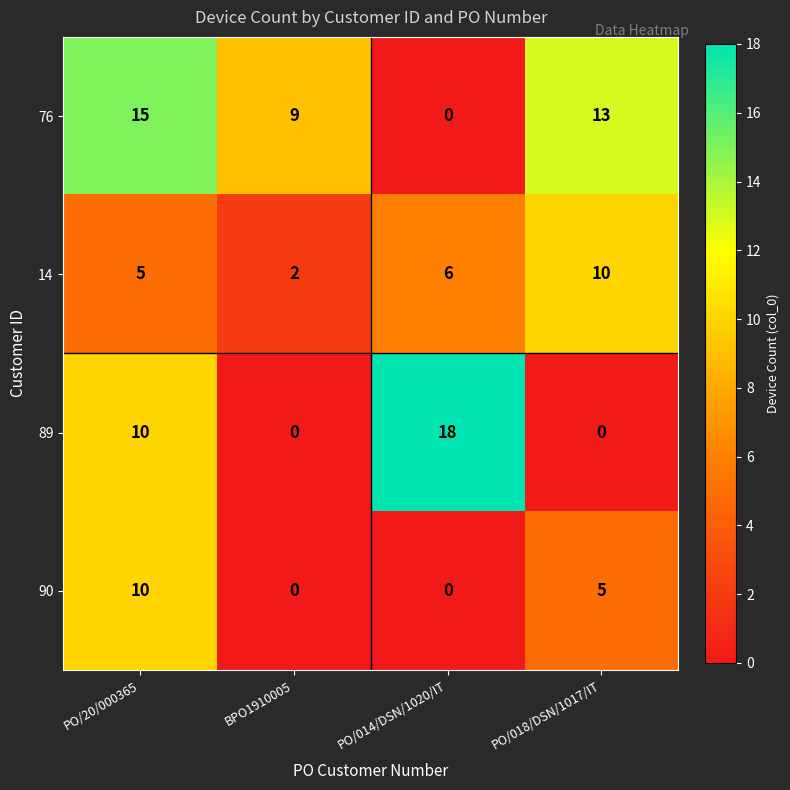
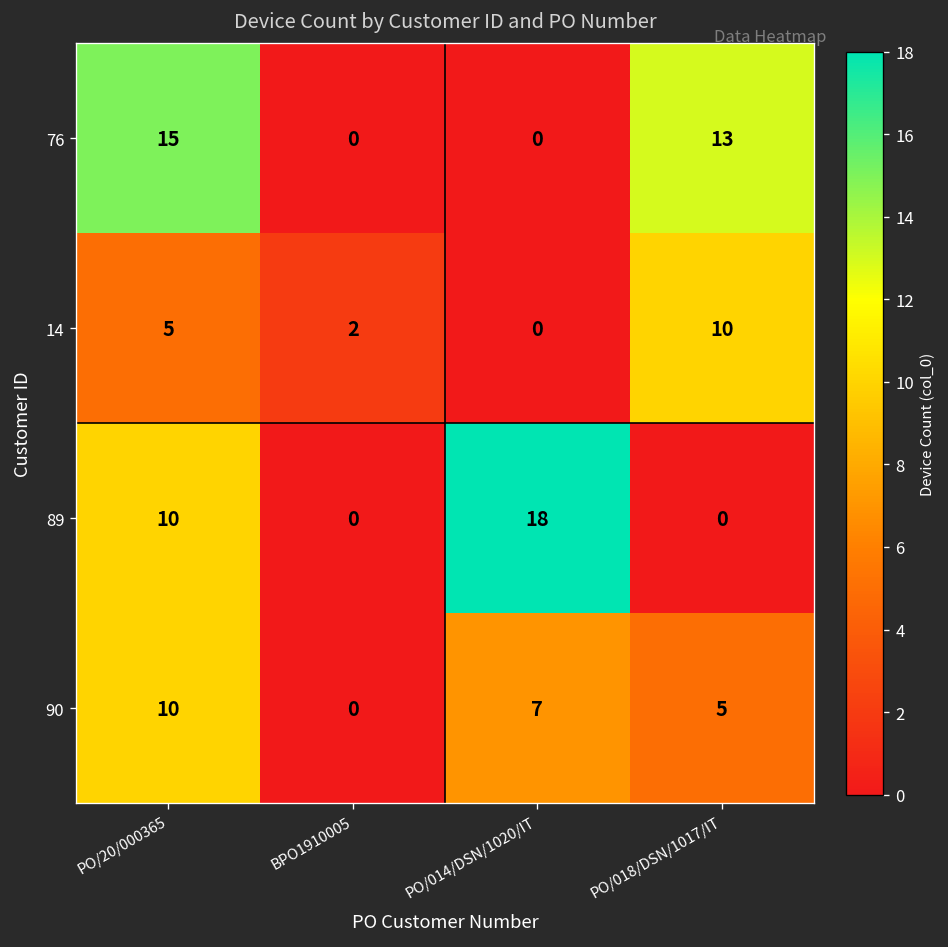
76, BPO1910005: 9 -> 0
14, PO/014/DSN/1020/IT: 6 -> 0
90, PO/014/DSN/1020/IT: 0 -> 7
